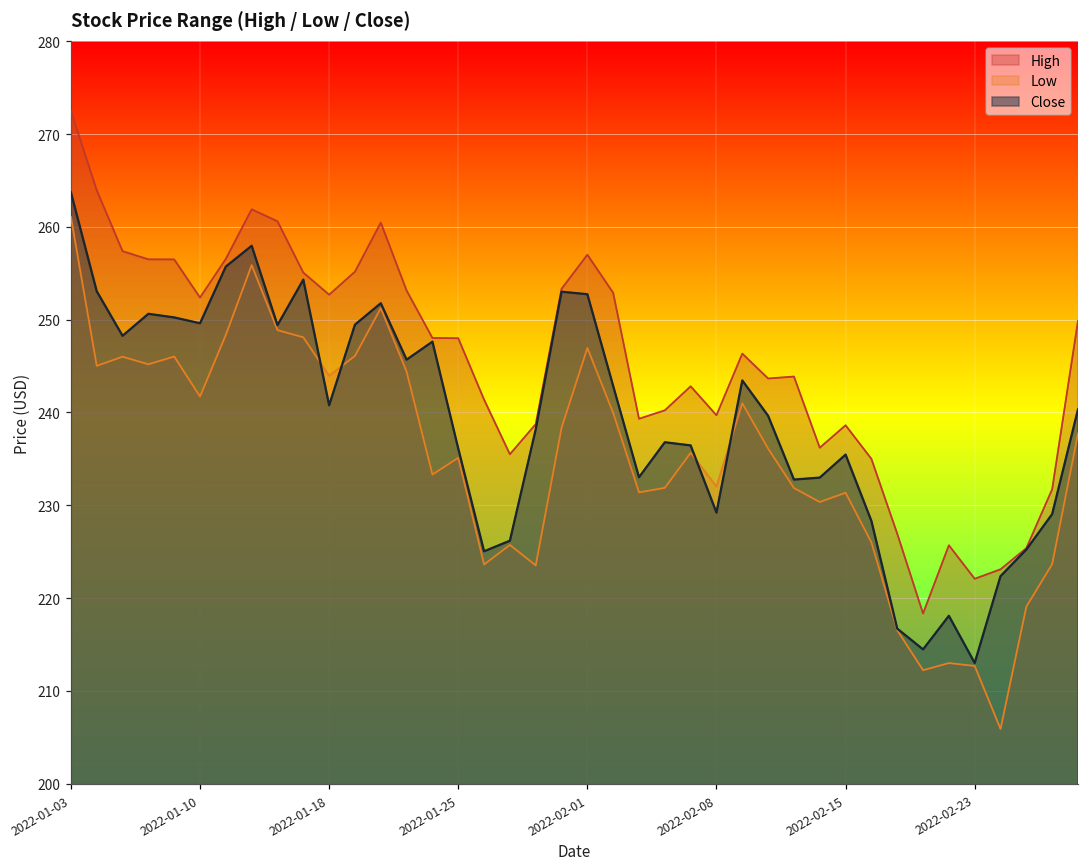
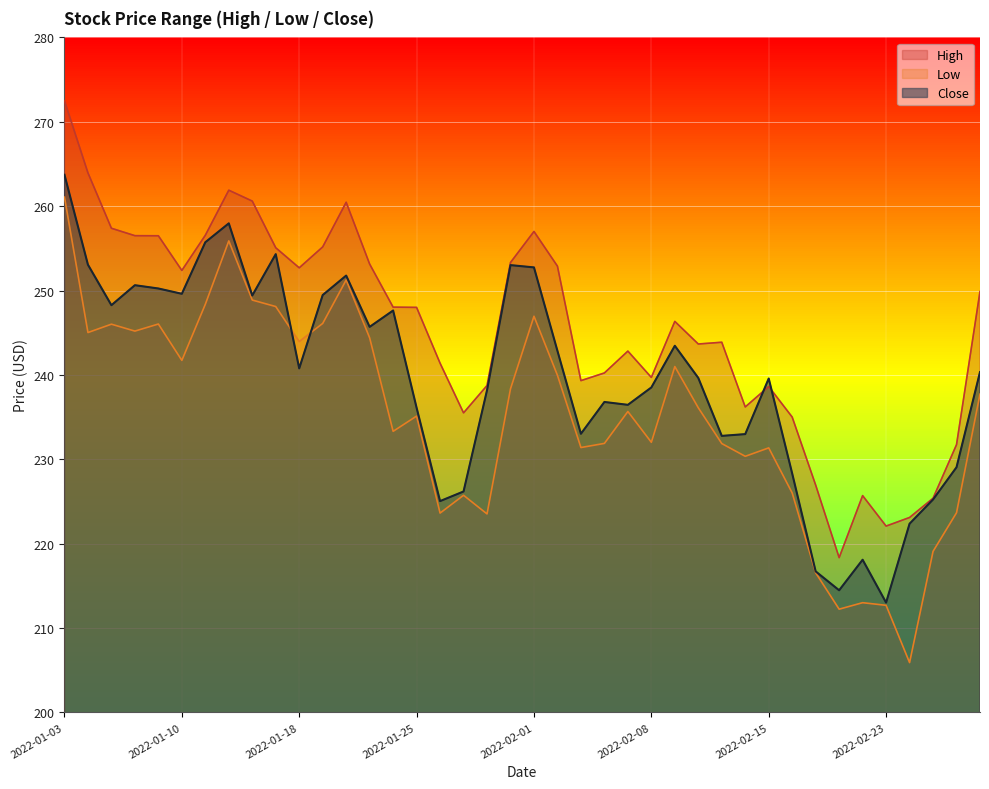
Close, 2022-02-08: 229 -> 239
Close, 2022-02-15: 235 -> 240
